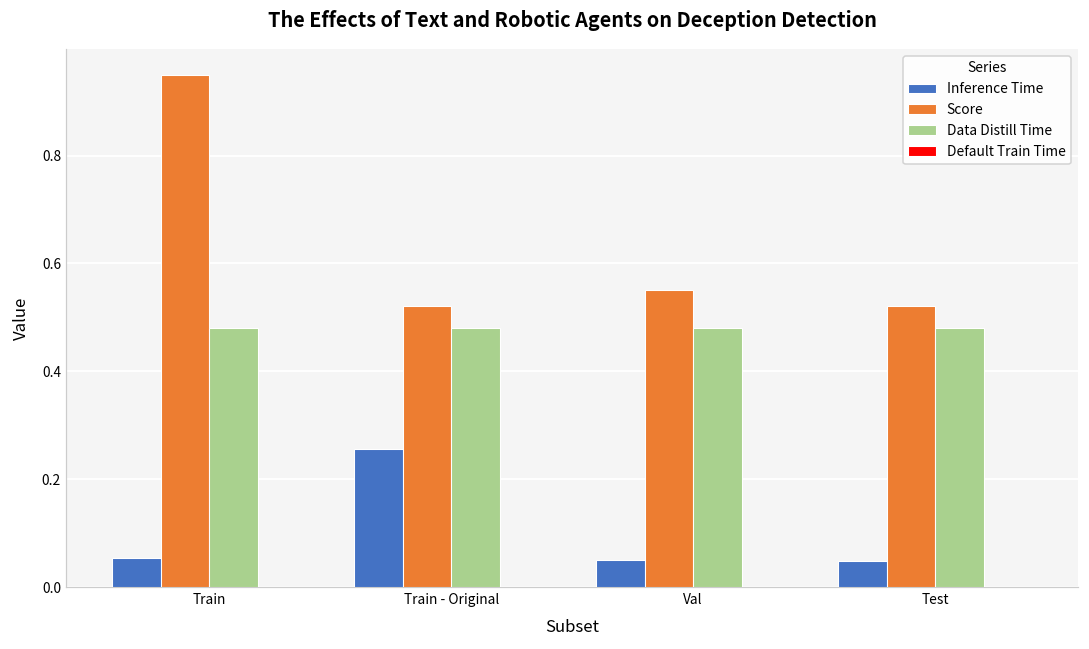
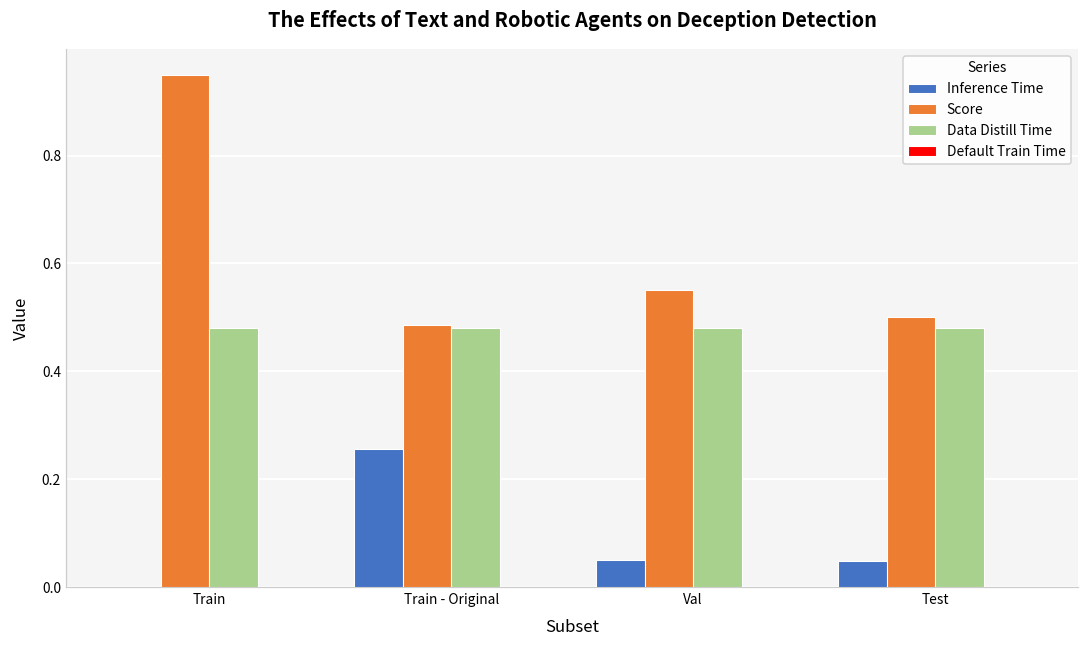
Inference Time, Train: 0.05 -> 0.00
Score, Train - Original: 0.52 -> 0.49
Score, Test: 0.52 -> 0.50
